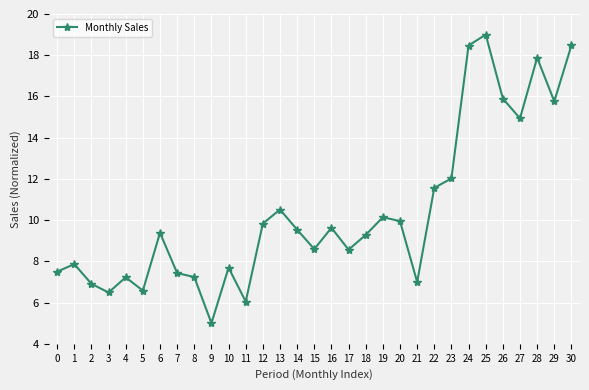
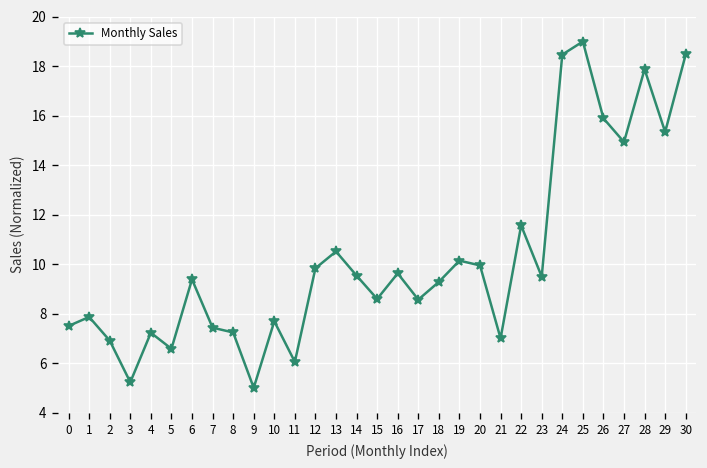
3: 6.5 -> 5.2
23: 12.0 -> 9.5
29: 15.8 -> 15.3
